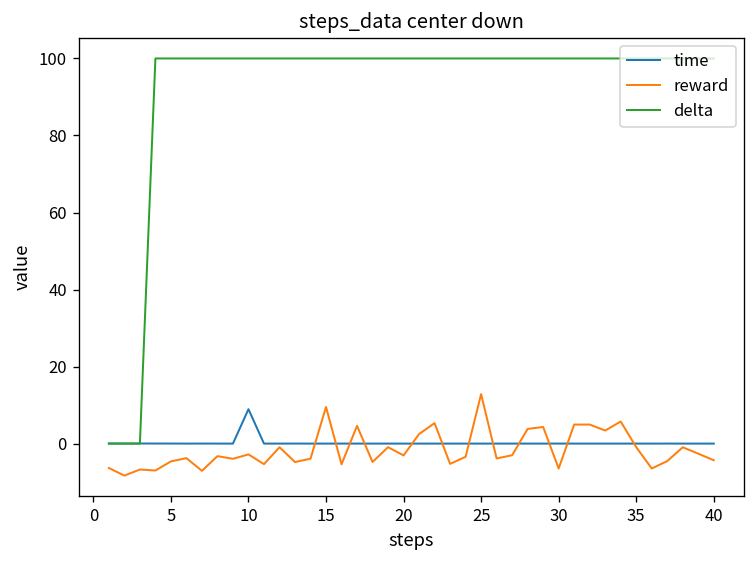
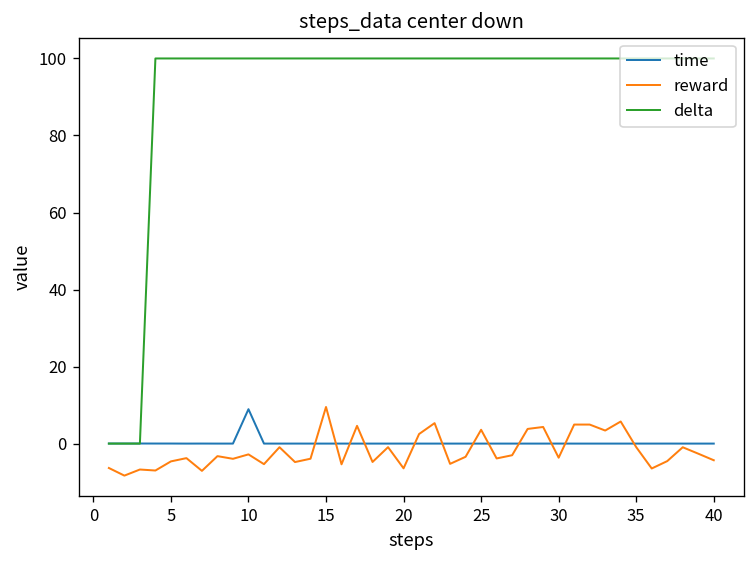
reward, 20: -3 -> -6
reward, 25: 13 -> 4
reward, 30: -6 -> -4
